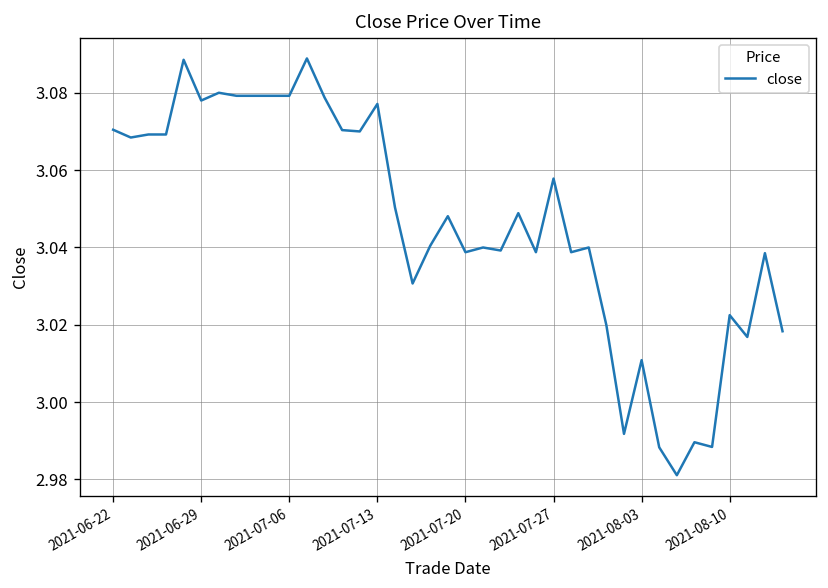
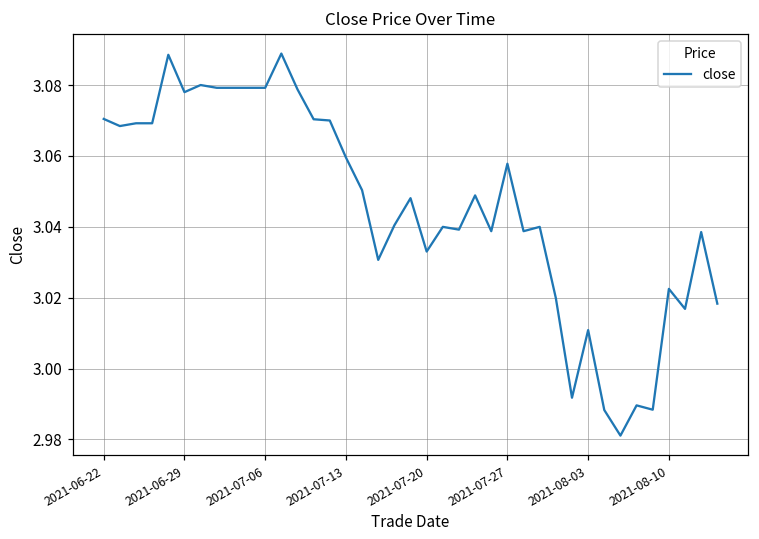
2021-07-13: 3.077 -> 3.060
2021-07-20: 3.039 -> 3.033
